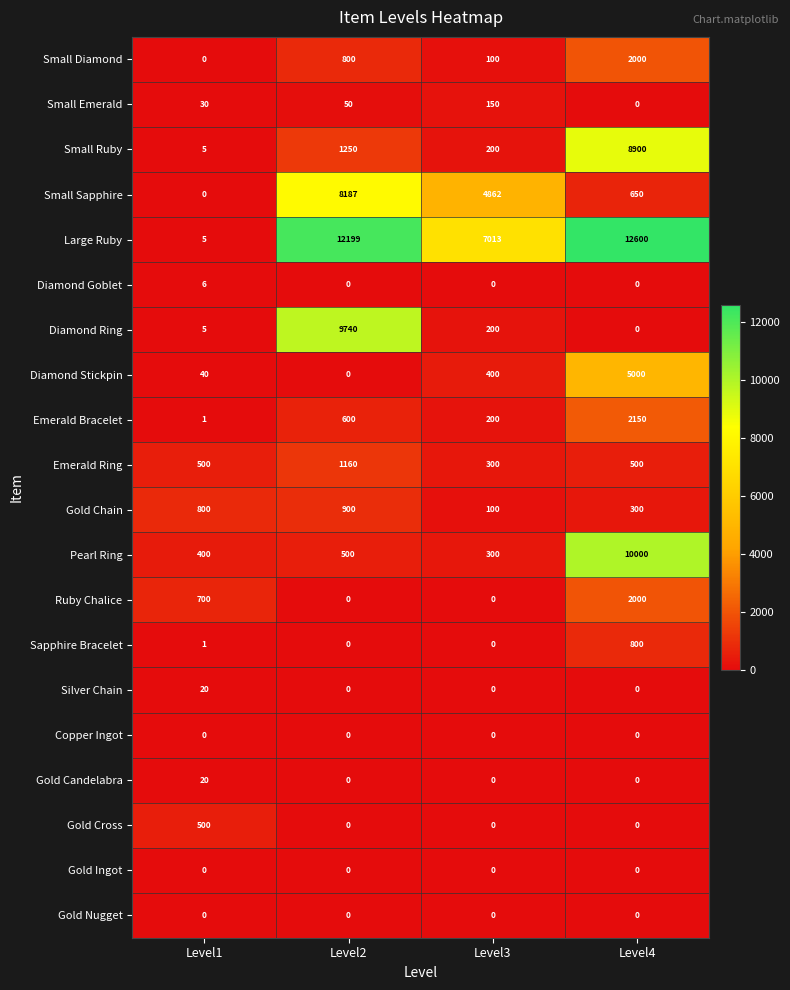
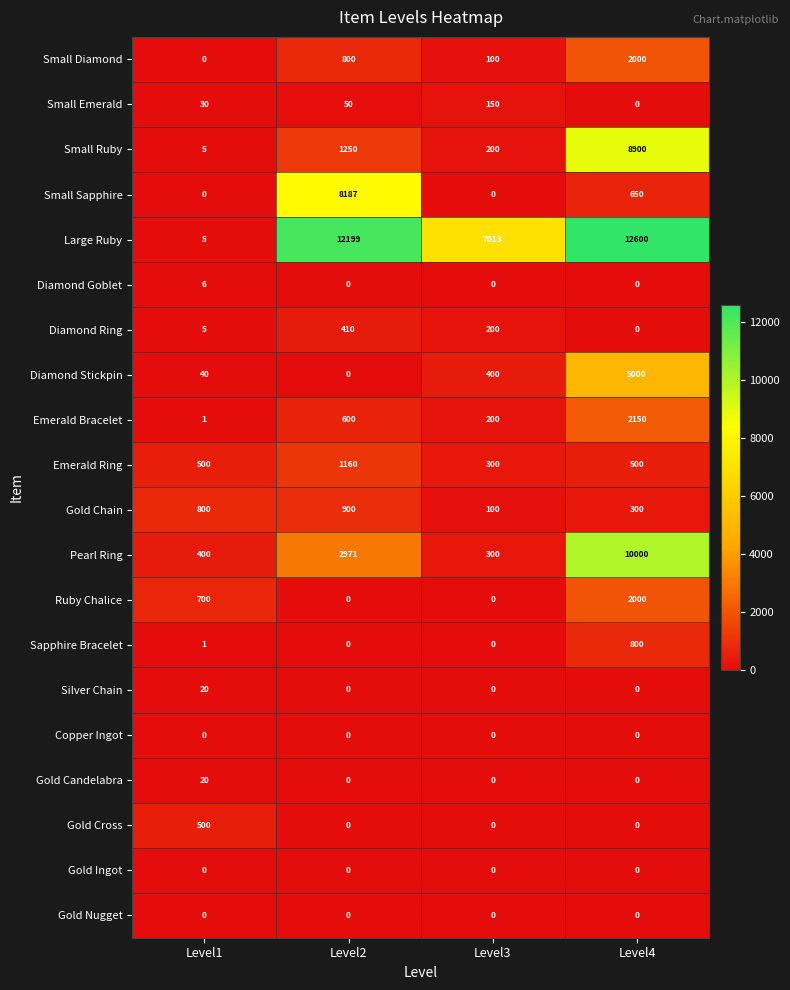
Small Sapphire, Level3: 4862 -> 0
Diamond Ring, Level2: 9740 -> 410
Pearl Ring, Level2: 500 -> 2971
